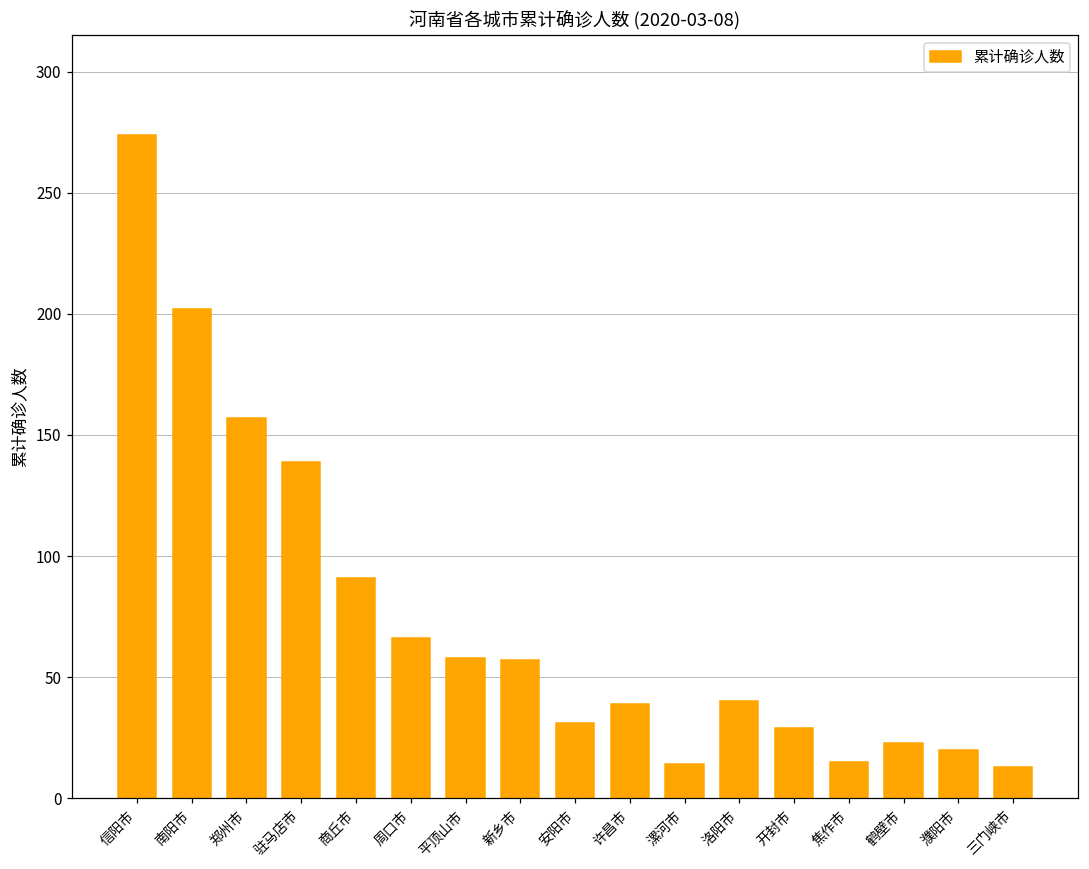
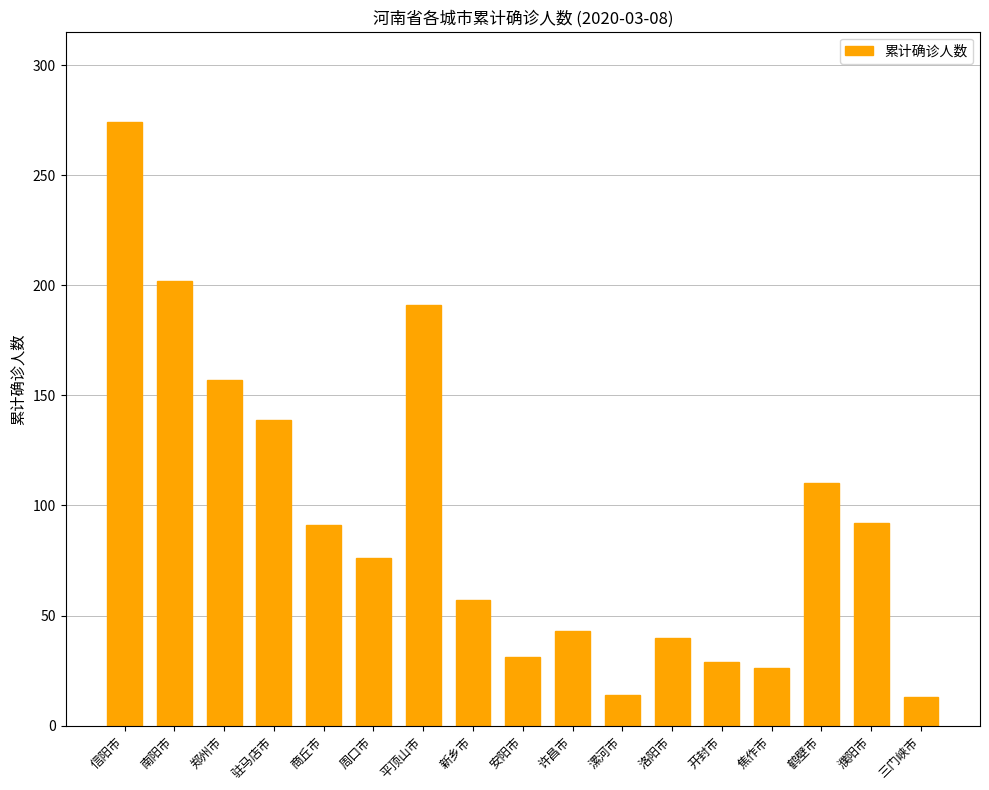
周口市: 66 -> 76
平顶山市: 58 -> 191
许昌市: 39 -> 43
焦作市: 15 -> 26
鹤壁市: 23 -> 110
濮阳市: 20 -> 92
